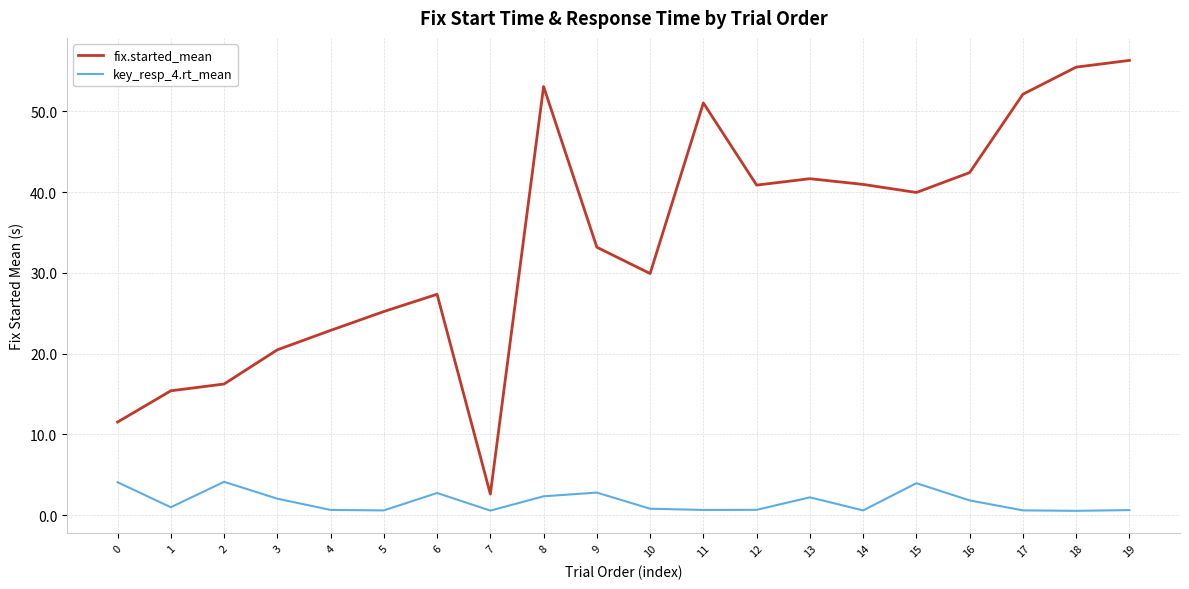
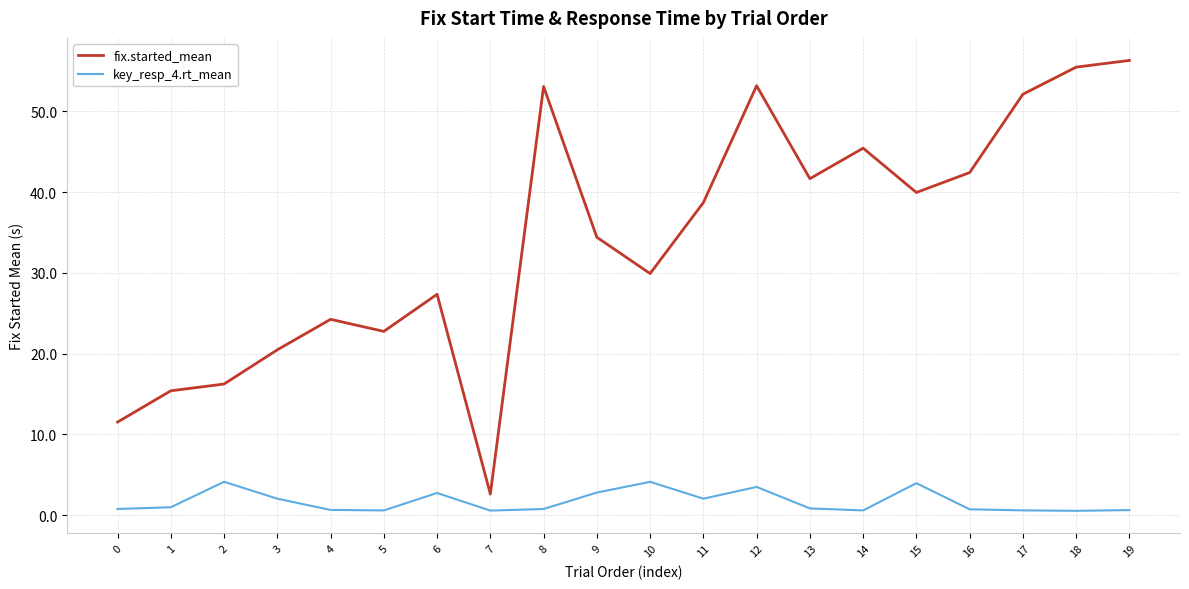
key_resp_4.rt_mean, 0: 4 -> 1
fix.started_mean, 4: 23 -> 24
fix.started_mean, 5: 25 -> 23
key_resp_4.rt_mean, 8: 2 -> 1
fix.started_mean, 9: 33 -> 34
key_resp_4.rt_mean, 10: 1 -> 4
fix.started_mean, 11: 51 -> 39
key_resp_4.rt_mean, 11: 1 -> 2
fix.started_mean, 12: 41 -> 53
key_resp_4.rt_mean, 12: 1 -> 3
key_resp_4.rt_mean, 13: 2 -> 1
fix.started_mean, 14: 41 -> 45
key_resp_4.rt_mean, 16: 2 -> 1
